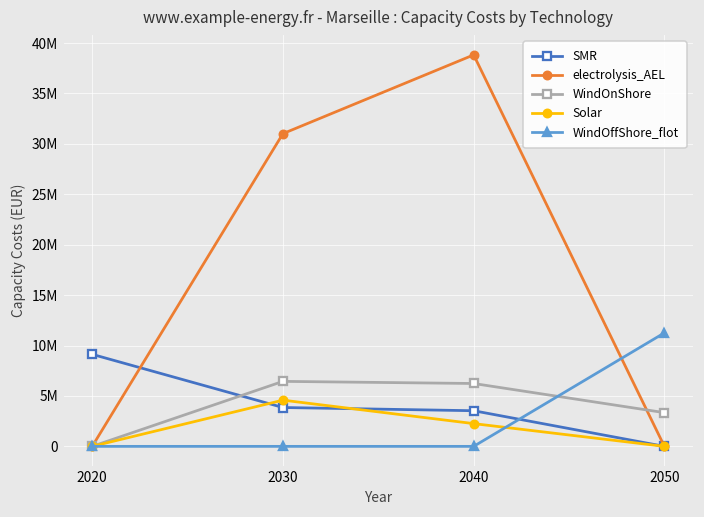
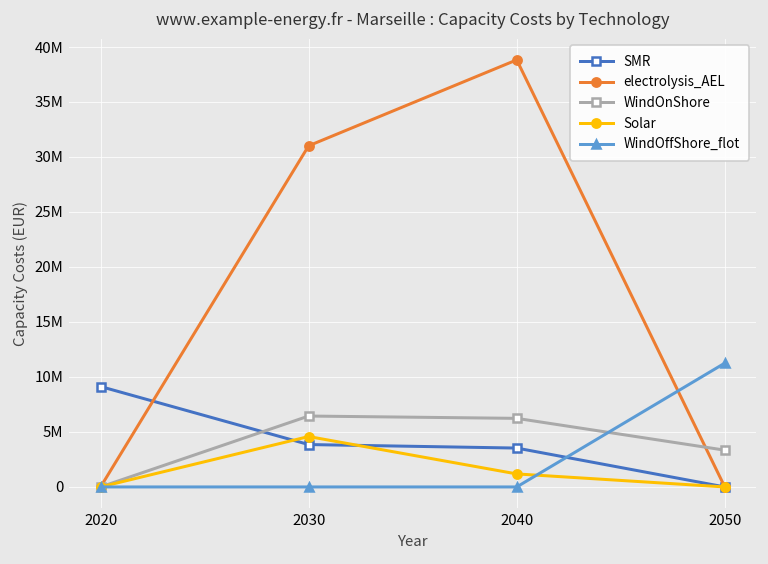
Solar, 2040: 2000000 -> 1000000
